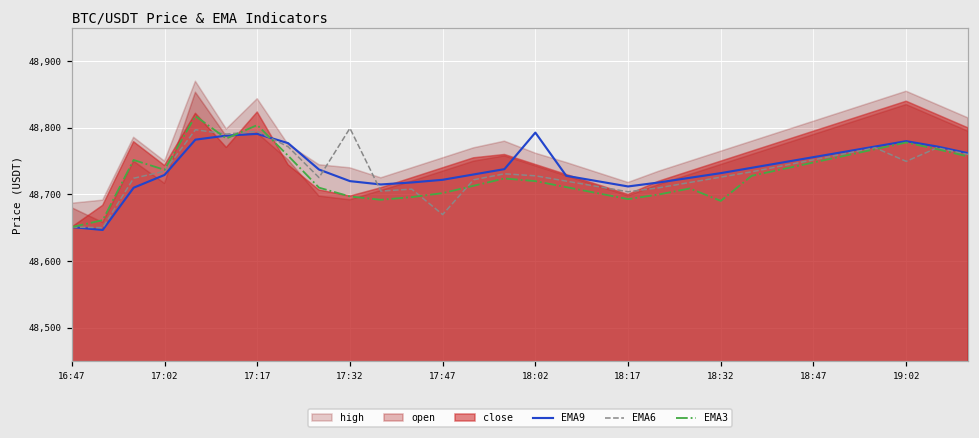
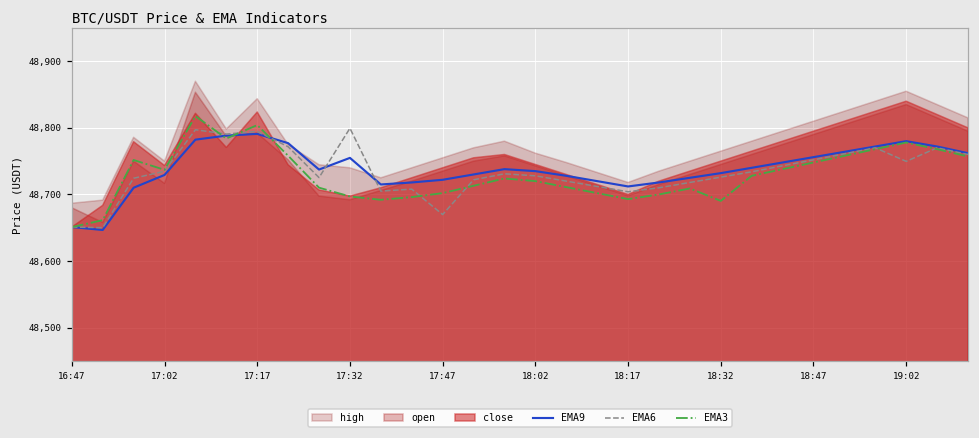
EMA9, 17:32: 48,720 -> 48,750
EMA9, 18:02: 48,790 -> 48,740
